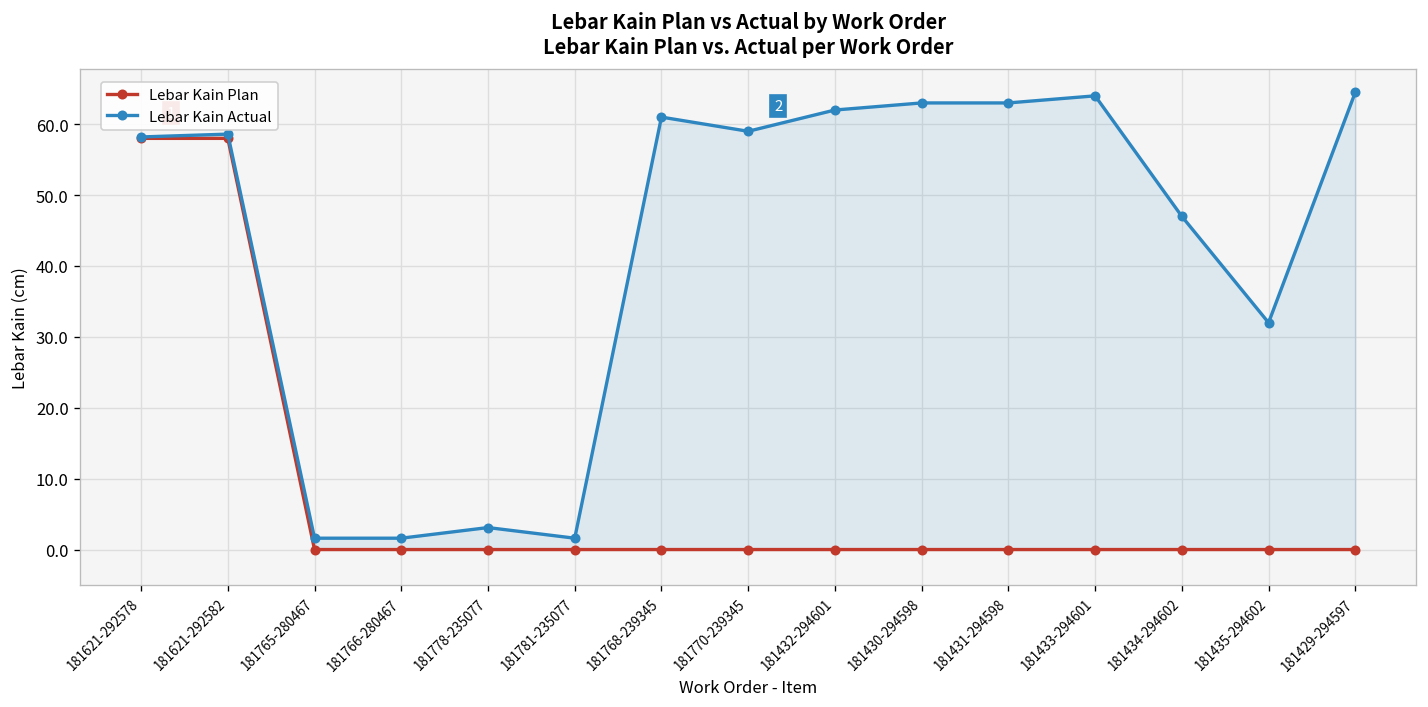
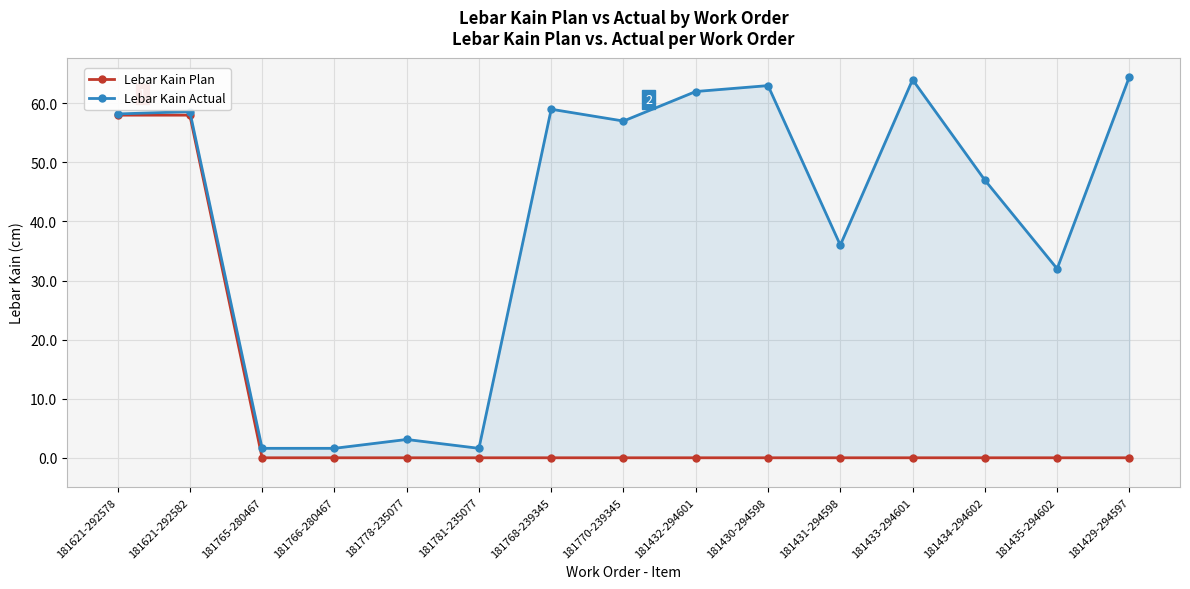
Lebar Kain Actual, 181768-239345: 61 -> 59
Lebar Kain Actual, 181770-239345: 59 -> 57
Lebar Kain Actual, 181431-294598: 63 -> 36
